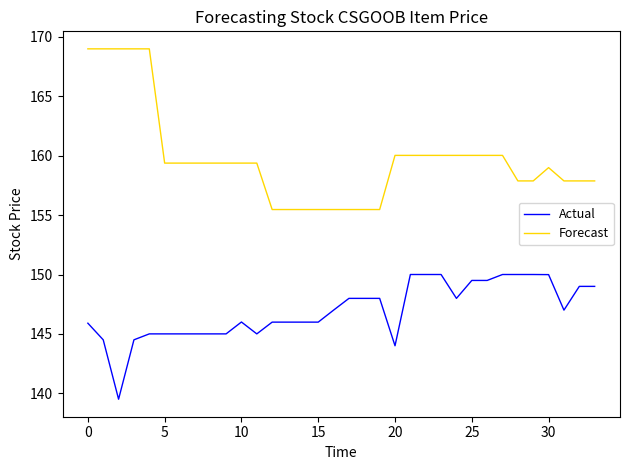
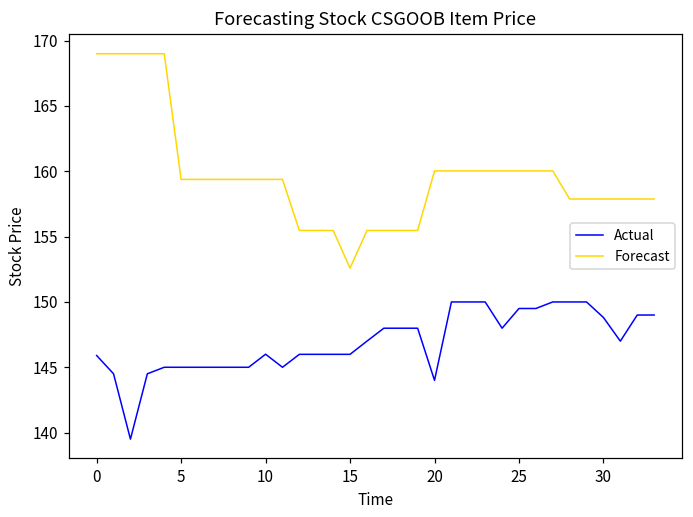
Forecast, 15: 155.5 -> 152.6
Actual, 30: 150.0 -> 148.8
Forecast, 30: 159.0 -> 157.9
